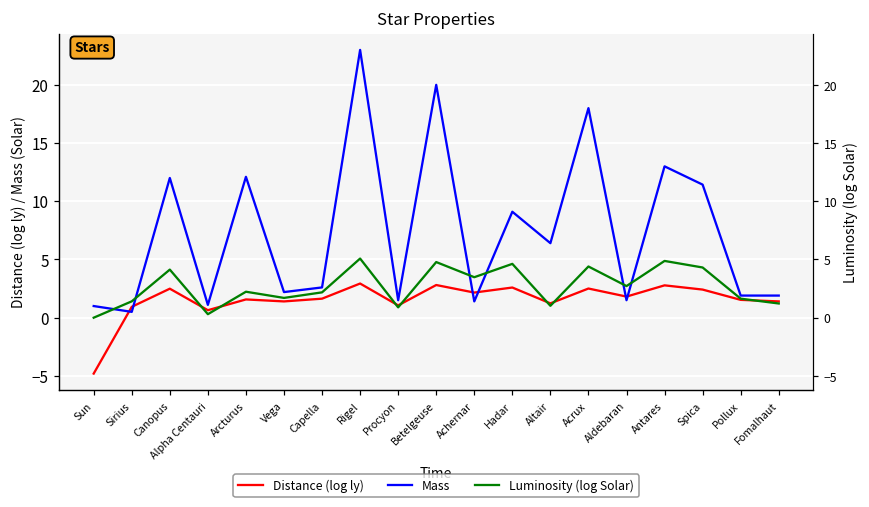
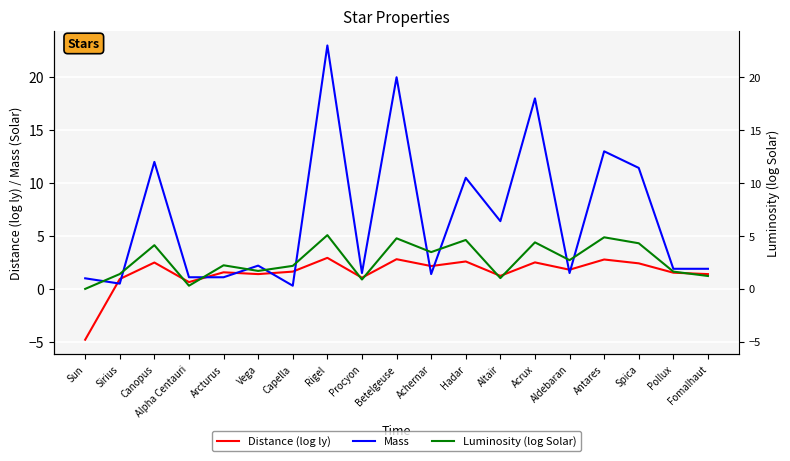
Mass, Arcturus: 12.1 -> 1.1
Mass, Capella: 2.6 -> 0.3
Mass, Hadar: 9.1 -> 10.5
